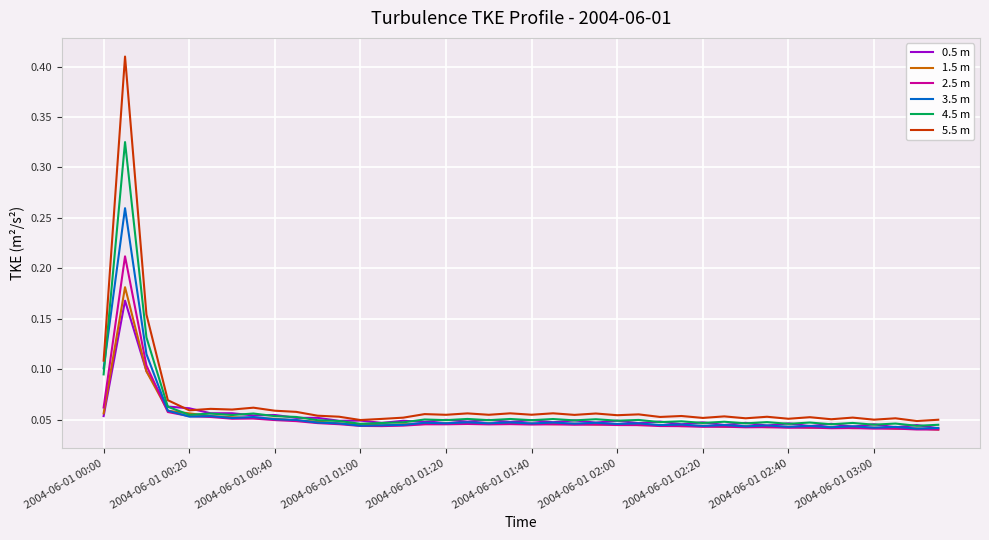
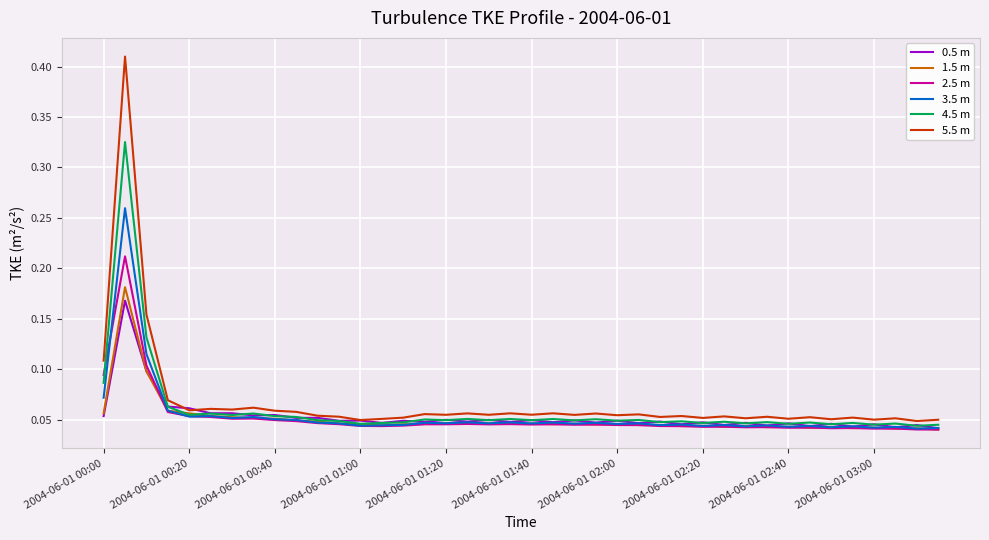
2.5 m, 2004-06-01 00:00: 0.062 -> 0.094
3.5 m, 2004-06-01 00:00: 0.101 -> 0.072
4.5 m, 2004-06-01 00:00: 0.095 -> 0.086
